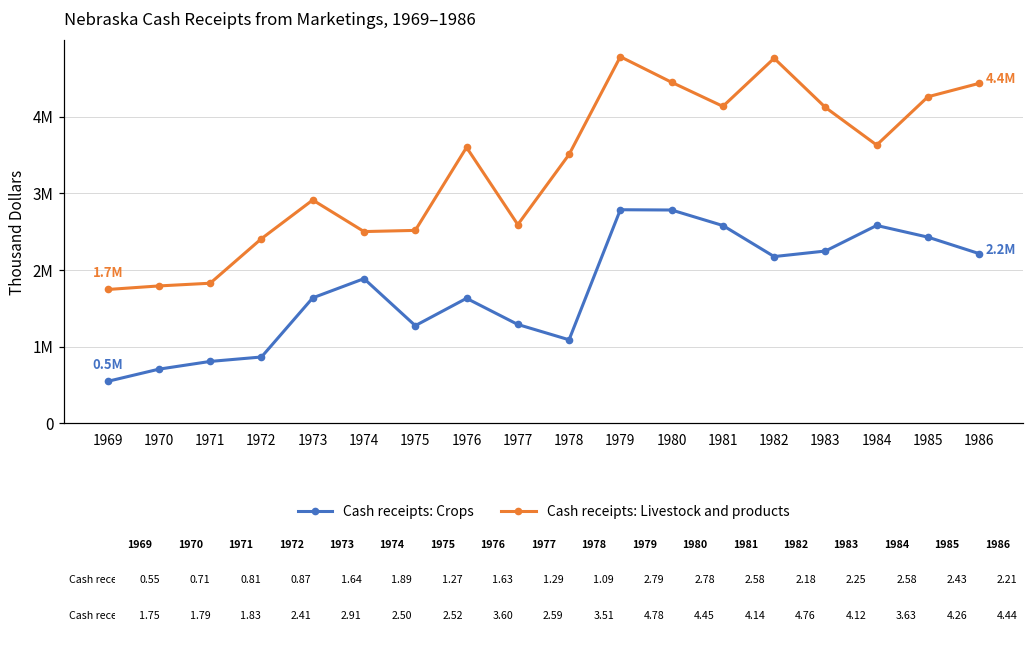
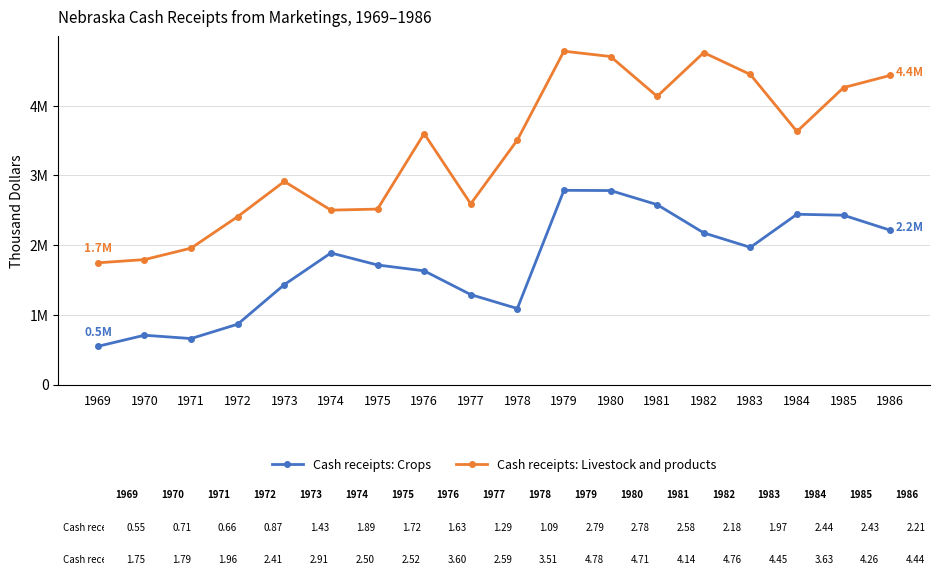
Cash receipts: Crops, 1971: 0.81 -> 0.66
Cash receipts: Livestock and products, 1971: 1.83 -> 1.96
Cash receipts: Crops, 1973: 1.64 -> 1.43
Cash receipts: Crops, 1975: 1.27 -> 1.72
Cash receipts: Livestock and products, 1980: 4.45 -> 4.71
Cash receipts: Crops, 1983: 2.25 -> 1.97
Cash receipts: Livestock and products, 1983: 4.12 -> 4.45
Cash receipts: Crops, 1984: 2.58 -> 2.44
